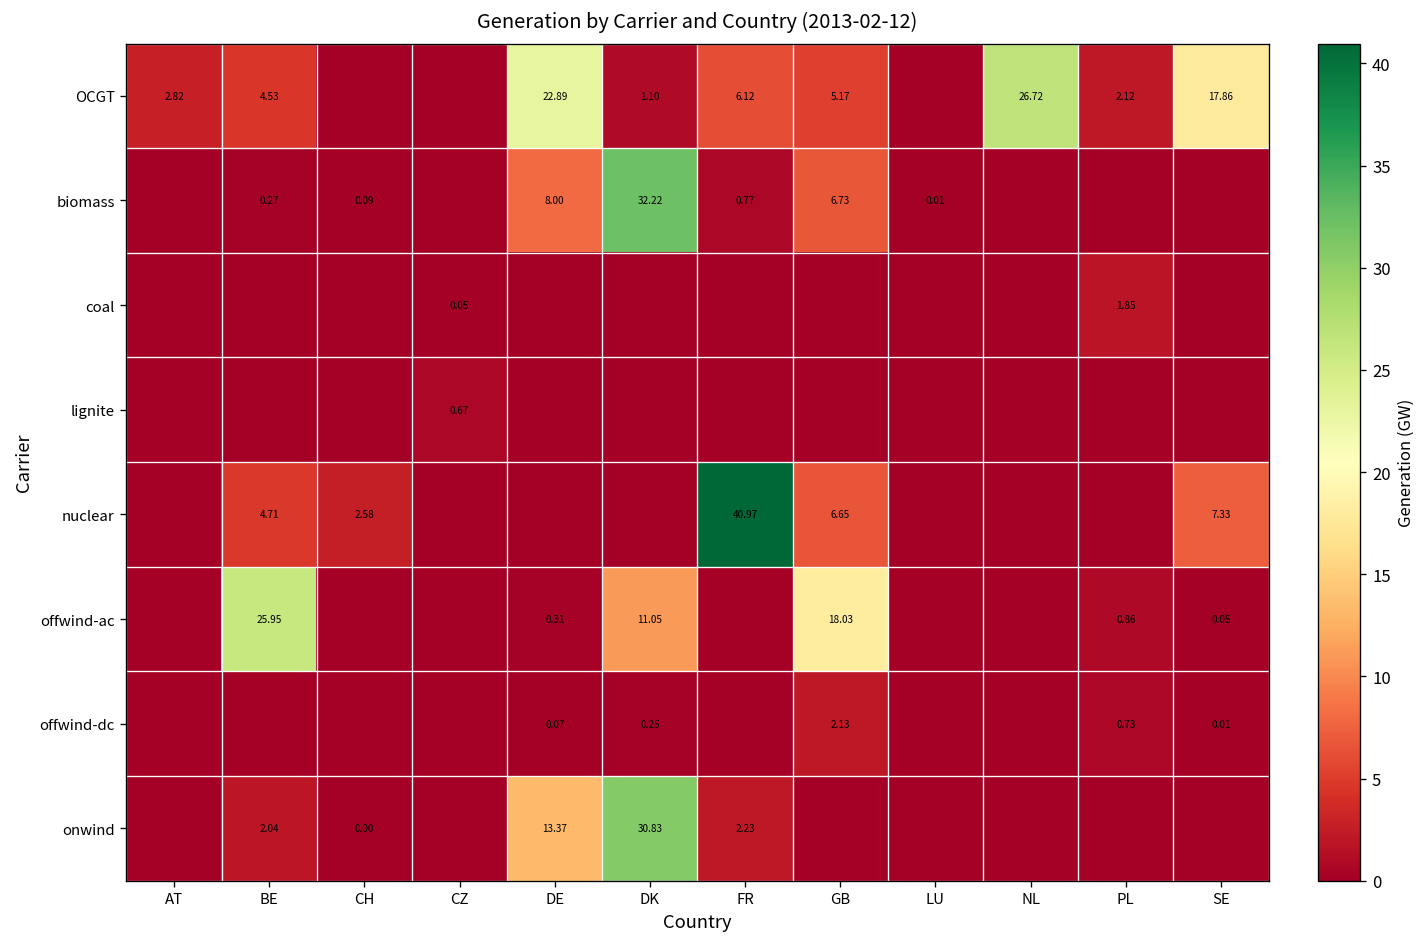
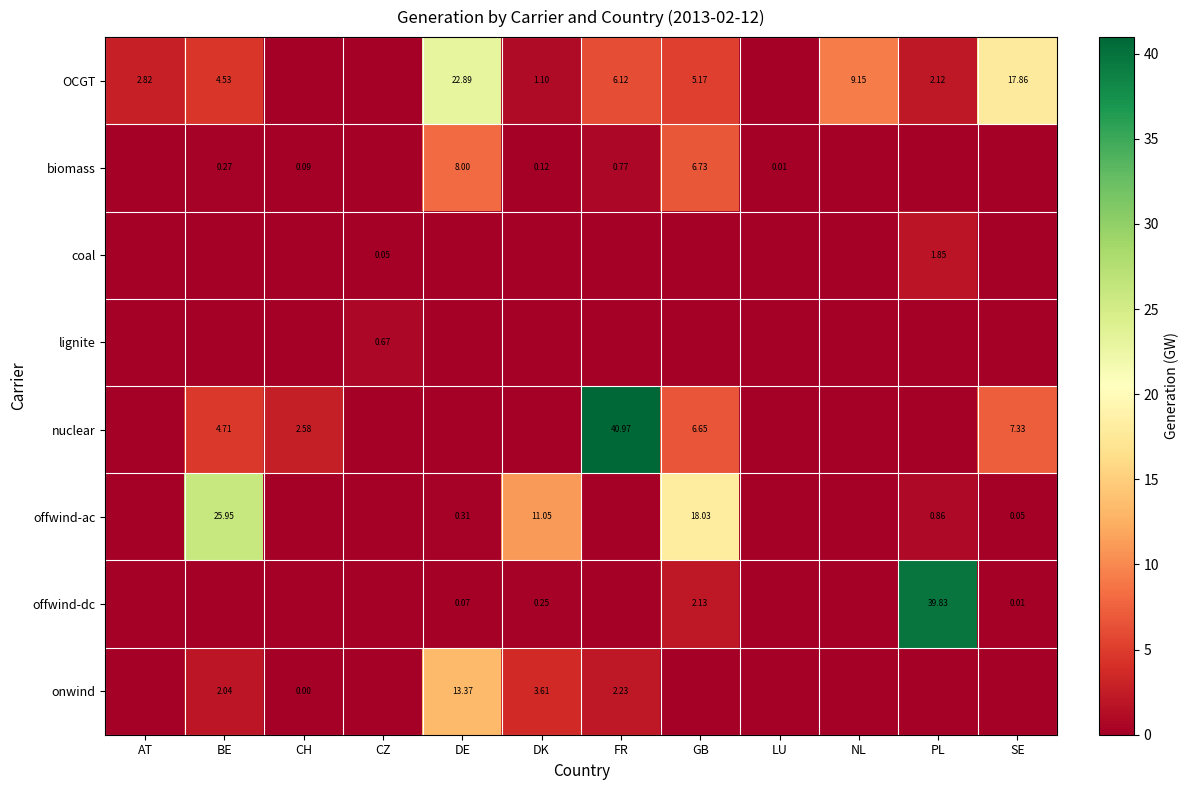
OCGT, NL: 26.72 -> 9.15
biomass, DK: 32.22 -> 0.12
offwind-dc, PL: 0.73 -> 39.83
onwind, DK: 30.83 -> 3.61
